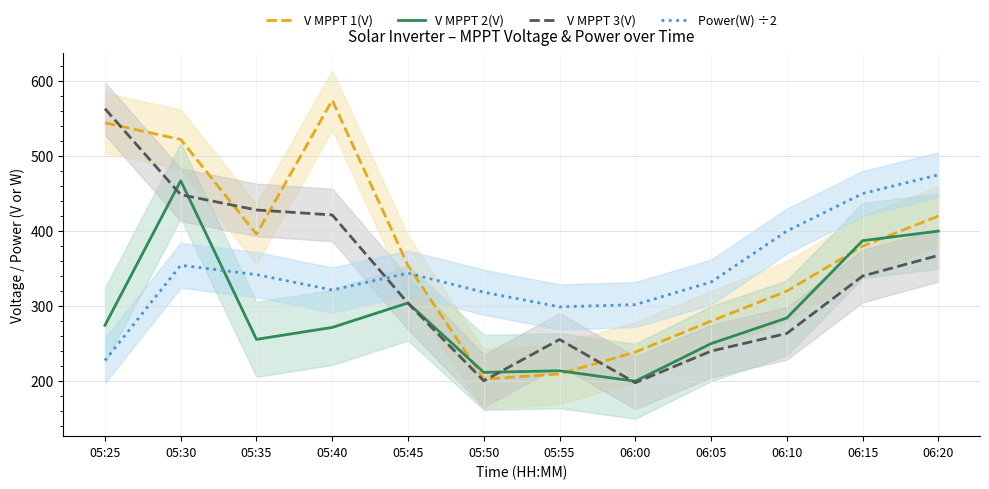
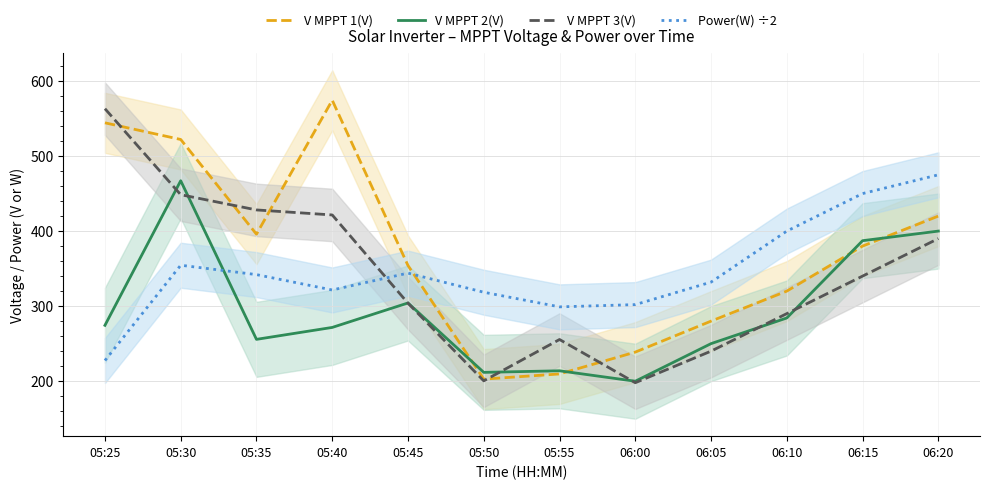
V MPPT 3(V), 06:10: 260 -> 290
V MPPT 3(V), 06:20: 370 -> 390
